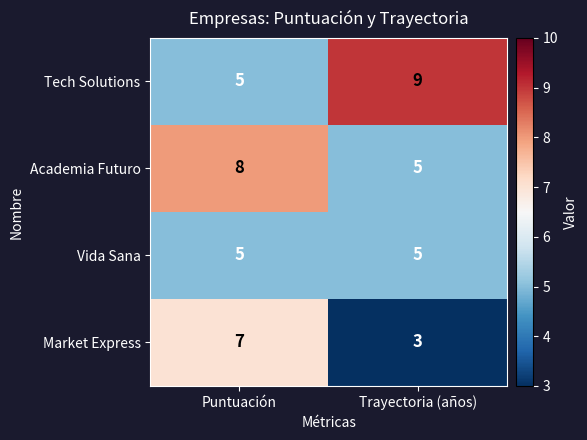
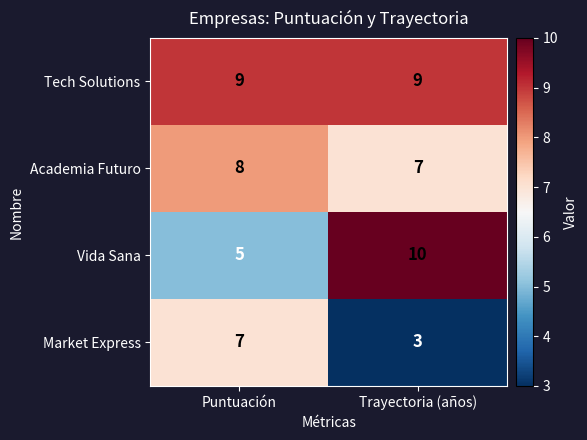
Tech Solutions, Puntuación: 5 -> 9
Academia Futuro, Trayectoria (años): 5 -> 7
Vida Sana, Trayectoria (años): 5 -> 10
